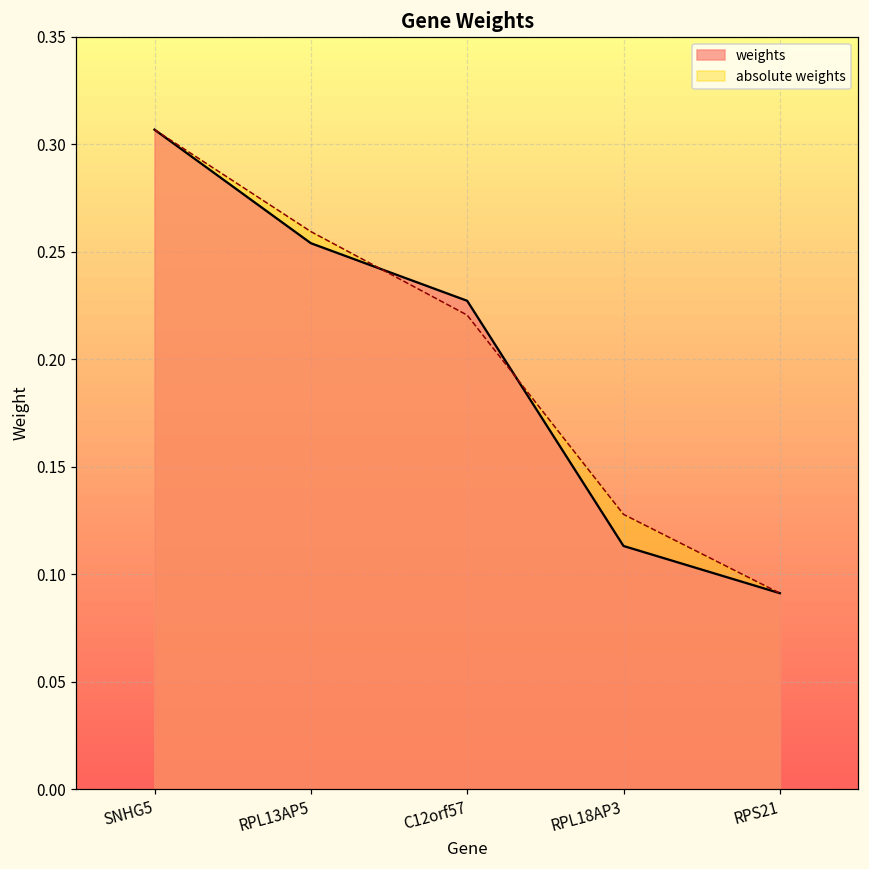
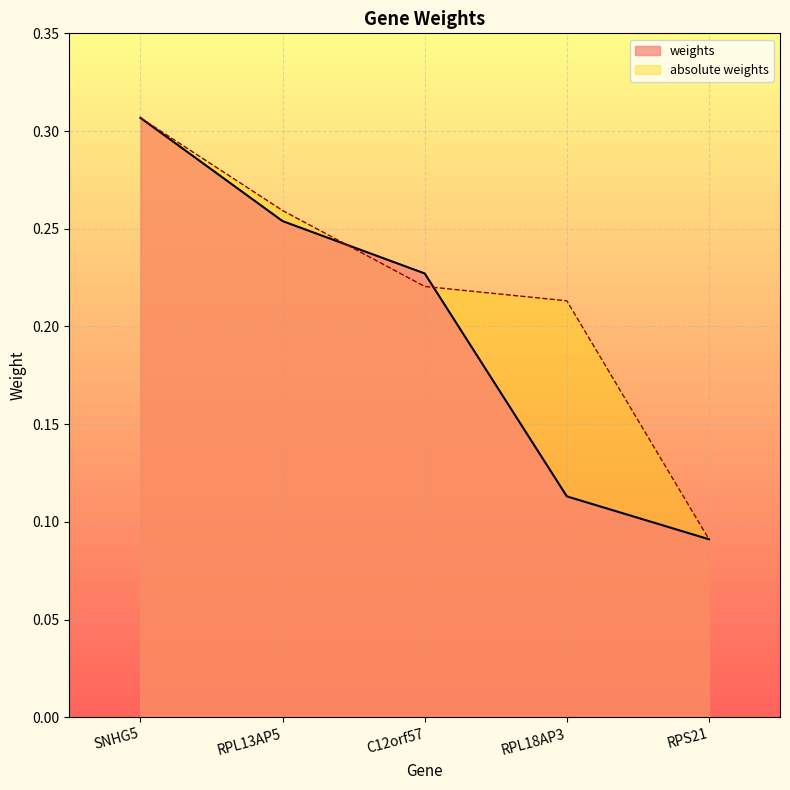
absolute weights, RPL18AP3: 0.128 -> 0.213
